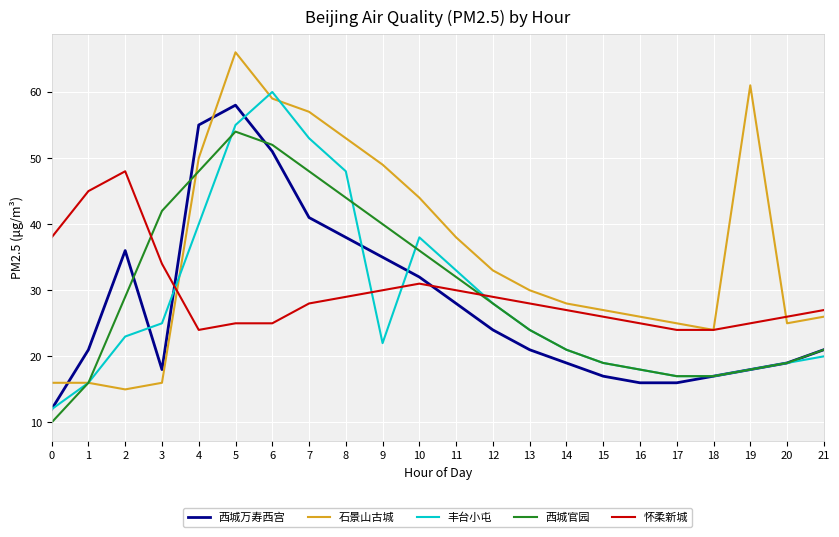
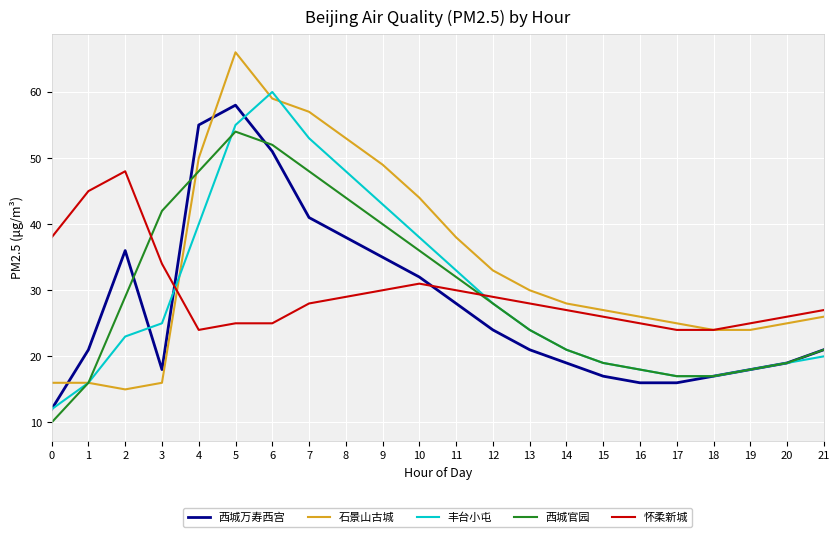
丰台小屯, 9: 22 -> 43
石景山古城, 19: 61 -> 24
